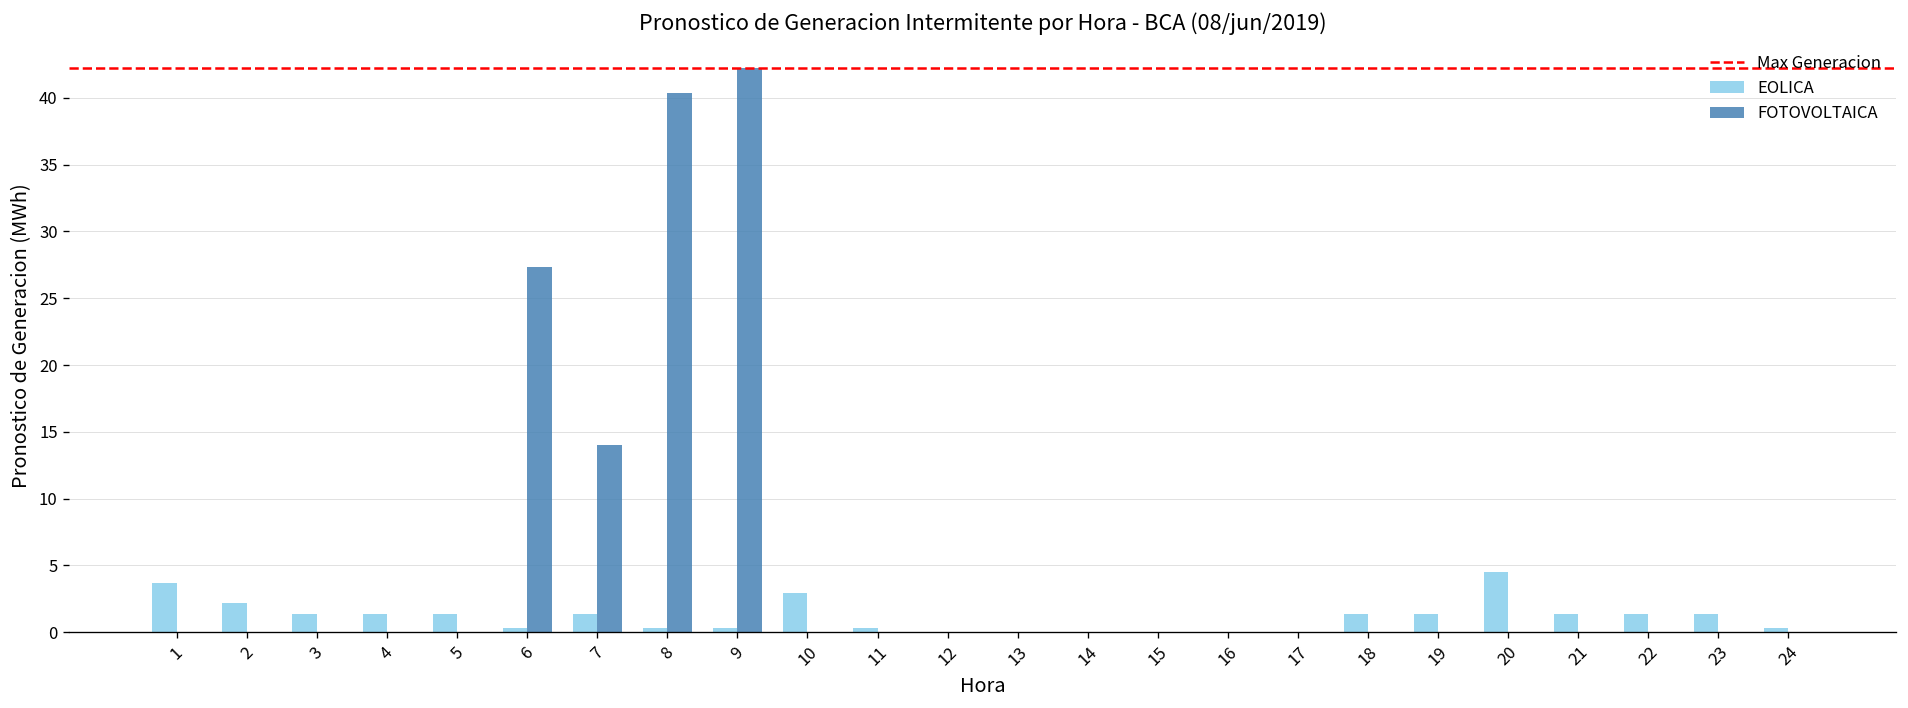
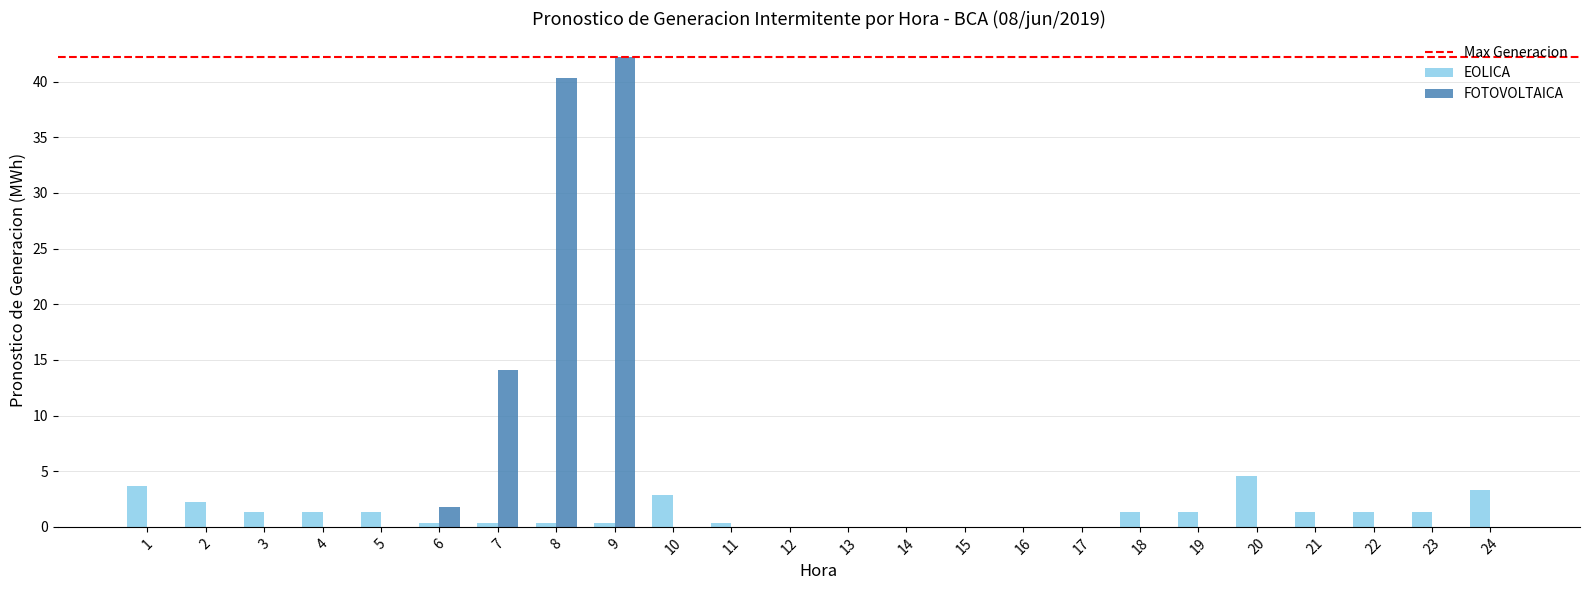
FOTOVOLTAICA, 6: 27.3 -> 1.8
EOLICA, 7: 1.3 -> 0.3
EOLICA, 24: 0.3 -> 3.3
